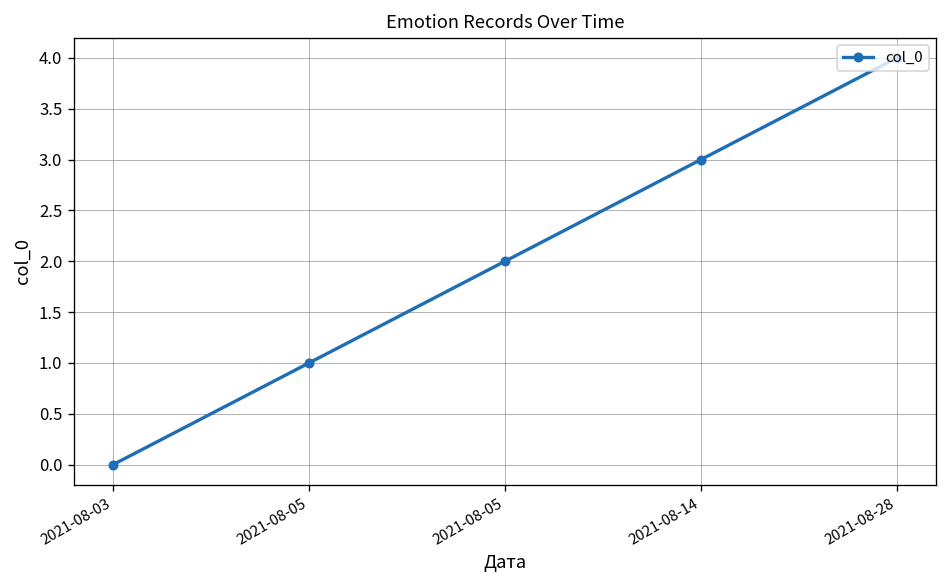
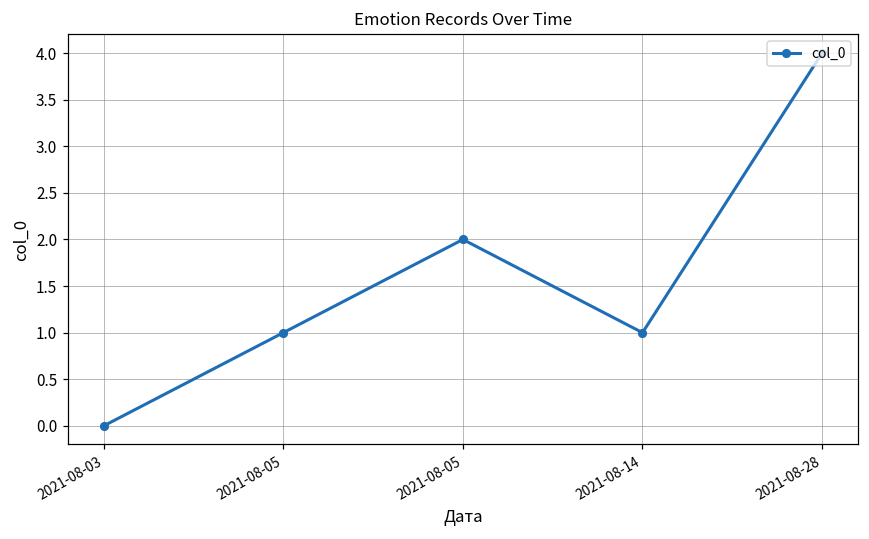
2021-08-14: 3 -> 1
